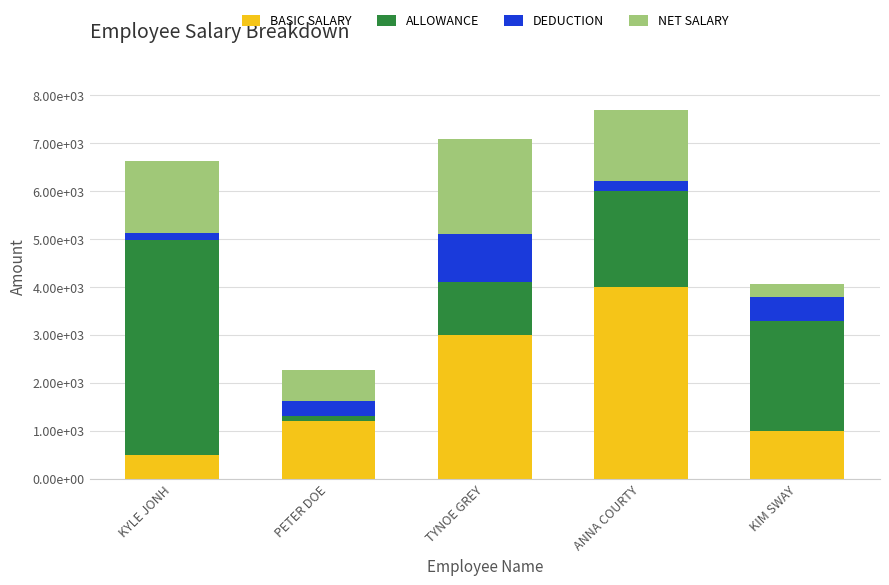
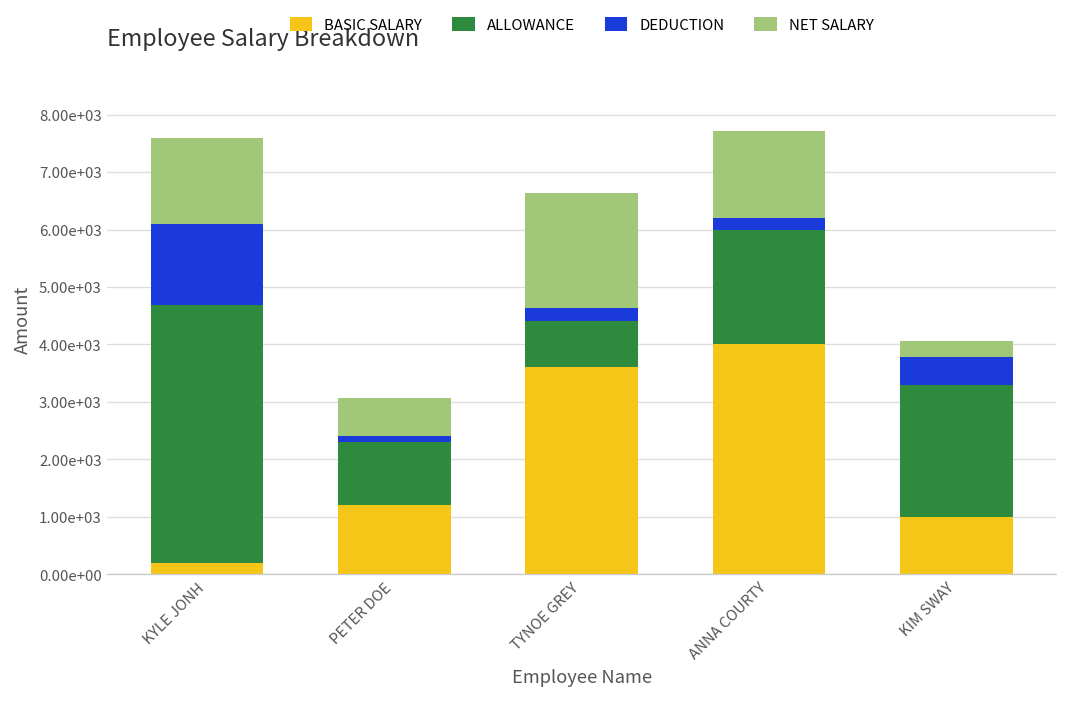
BASIC SALARY, KYLE JONH: 500 -> 200
DEDUCTION, KYLE JONH: 200 -> 1400
ALLOWANCE, PETER DOE: 100 -> 1100
DEDUCTION, PETER DOE: 300 -> 100
BASIC SALARY, TYNOE GREY: 3000 -> 3600
ALLOWANCE, TYNOE GREY: 1100 -> 800
DEDUCTION, TYNOE GREY: 1000 -> 200
